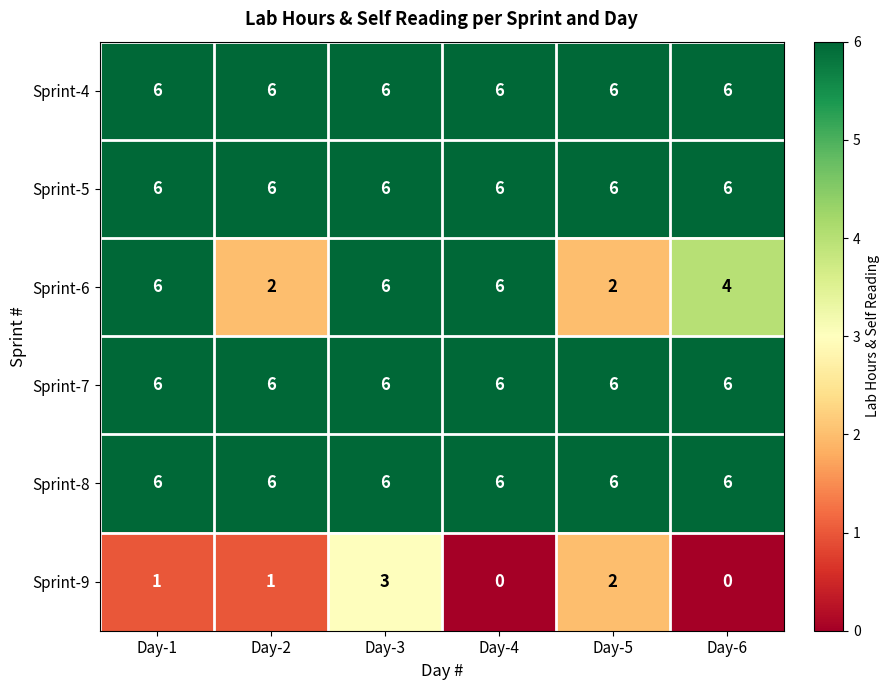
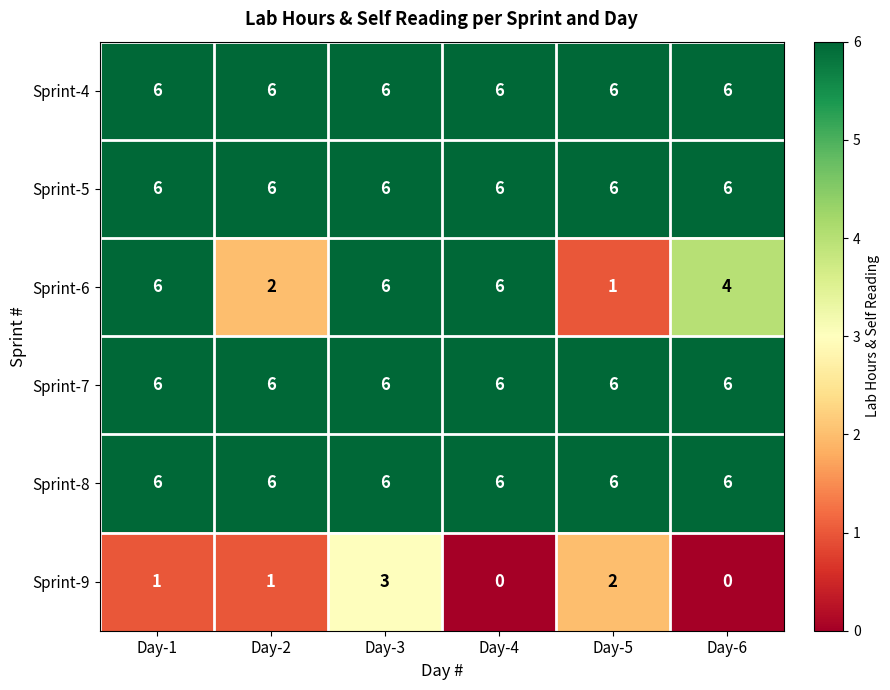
Sprint-6, Day-5: 2 -> 1
